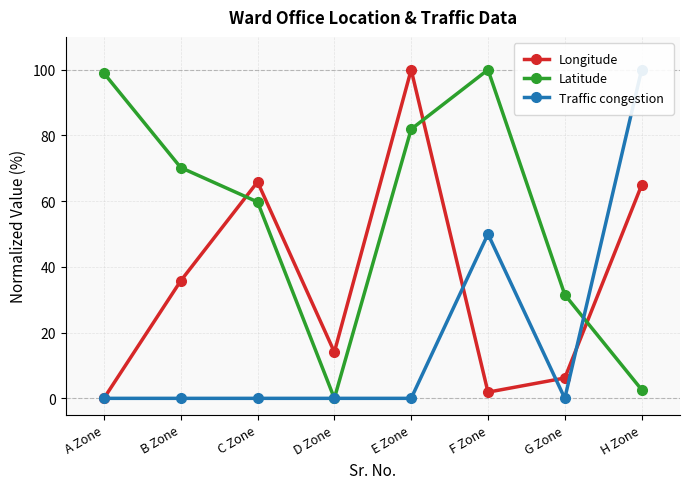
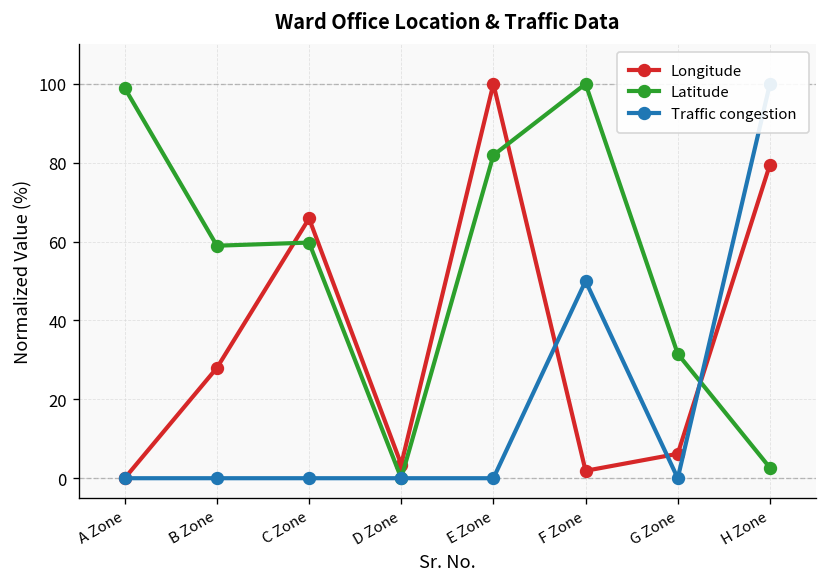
Longitude, B Zone: 36 -> 28
Latitude, B Zone: 70 -> 59
Longitude, D Zone: 14 -> 3
Longitude, H Zone: 65 -> 80
